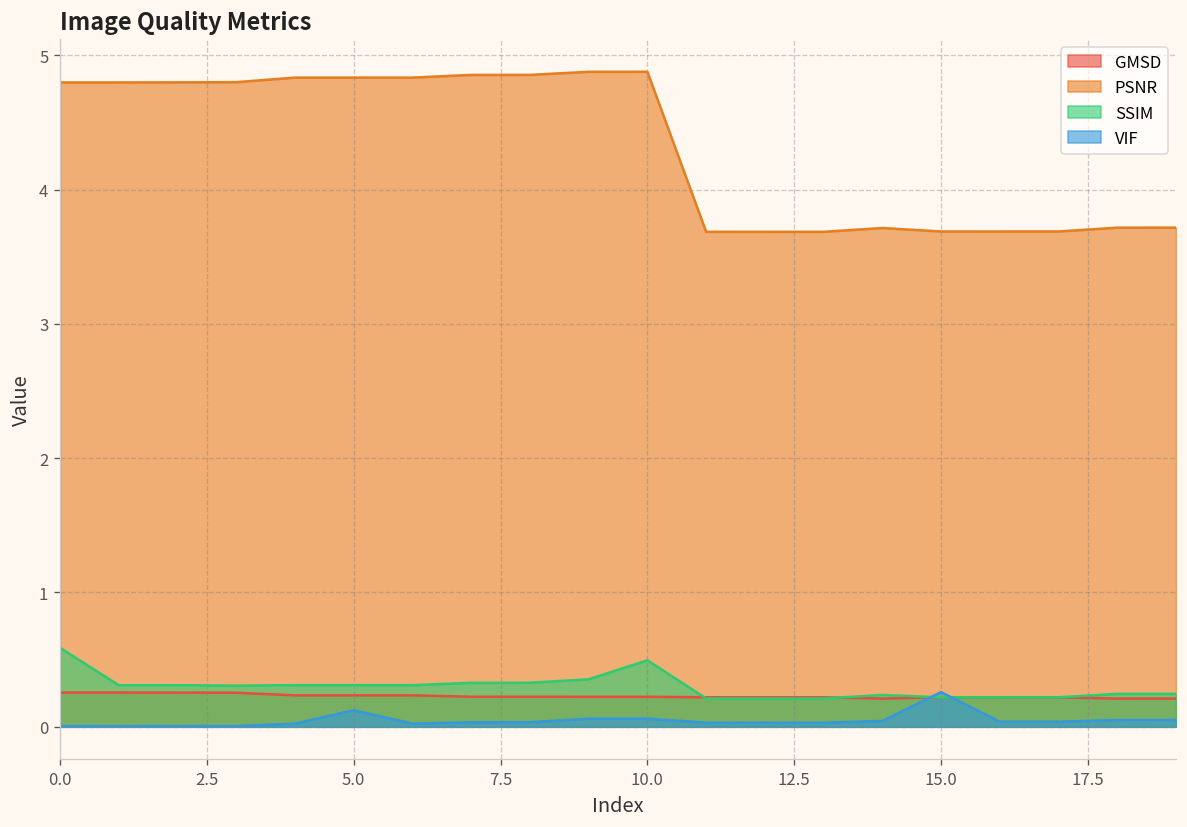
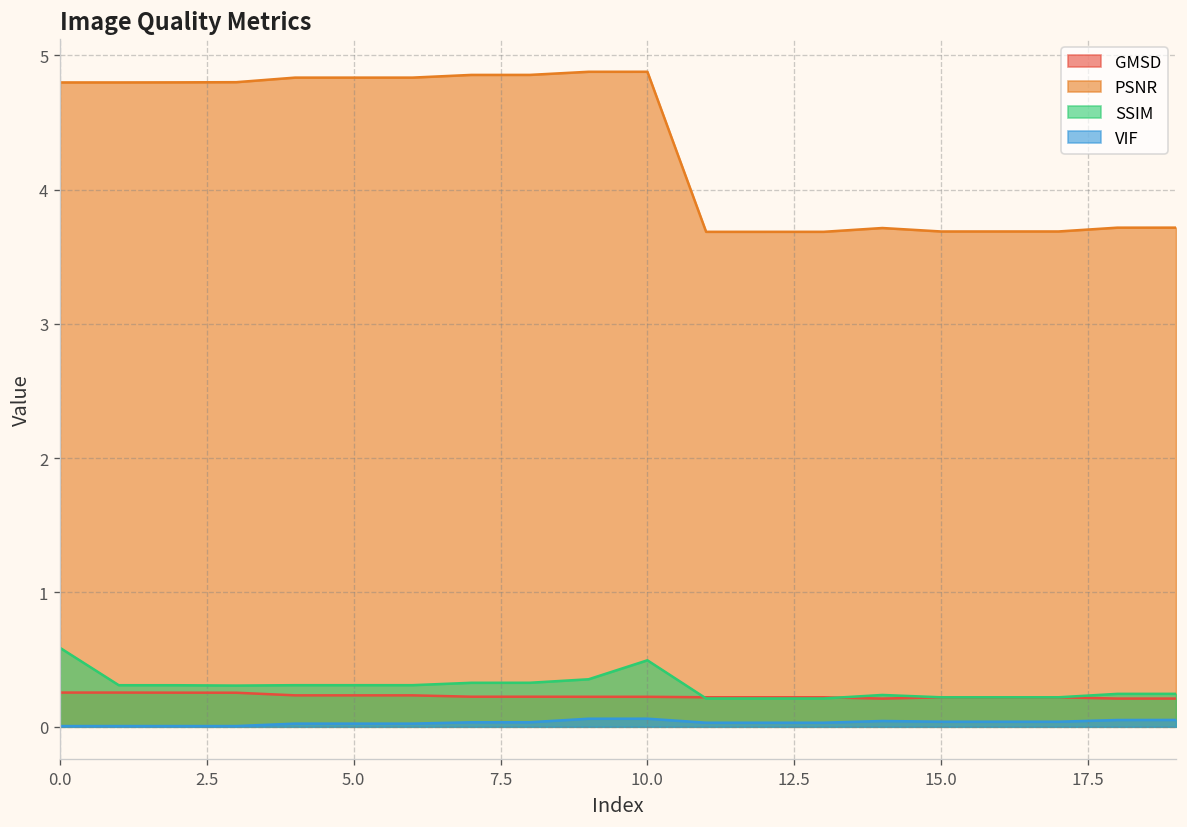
VIF, 5.0: 0.12 -> 0.02
VIF, 15.0: 0.26 -> 0.04
